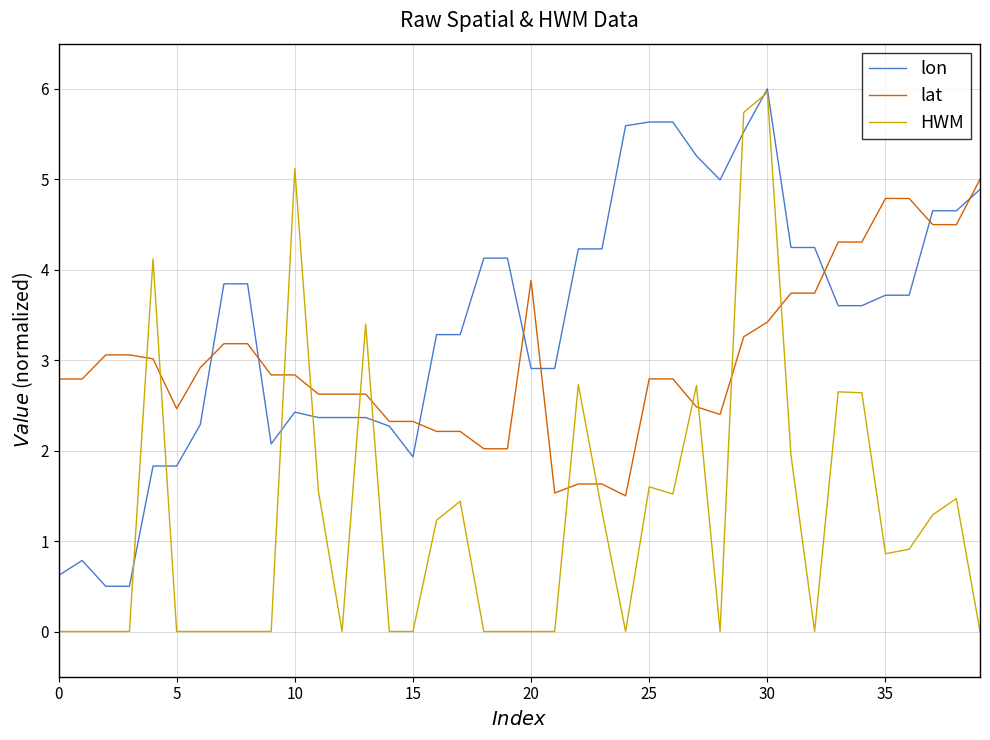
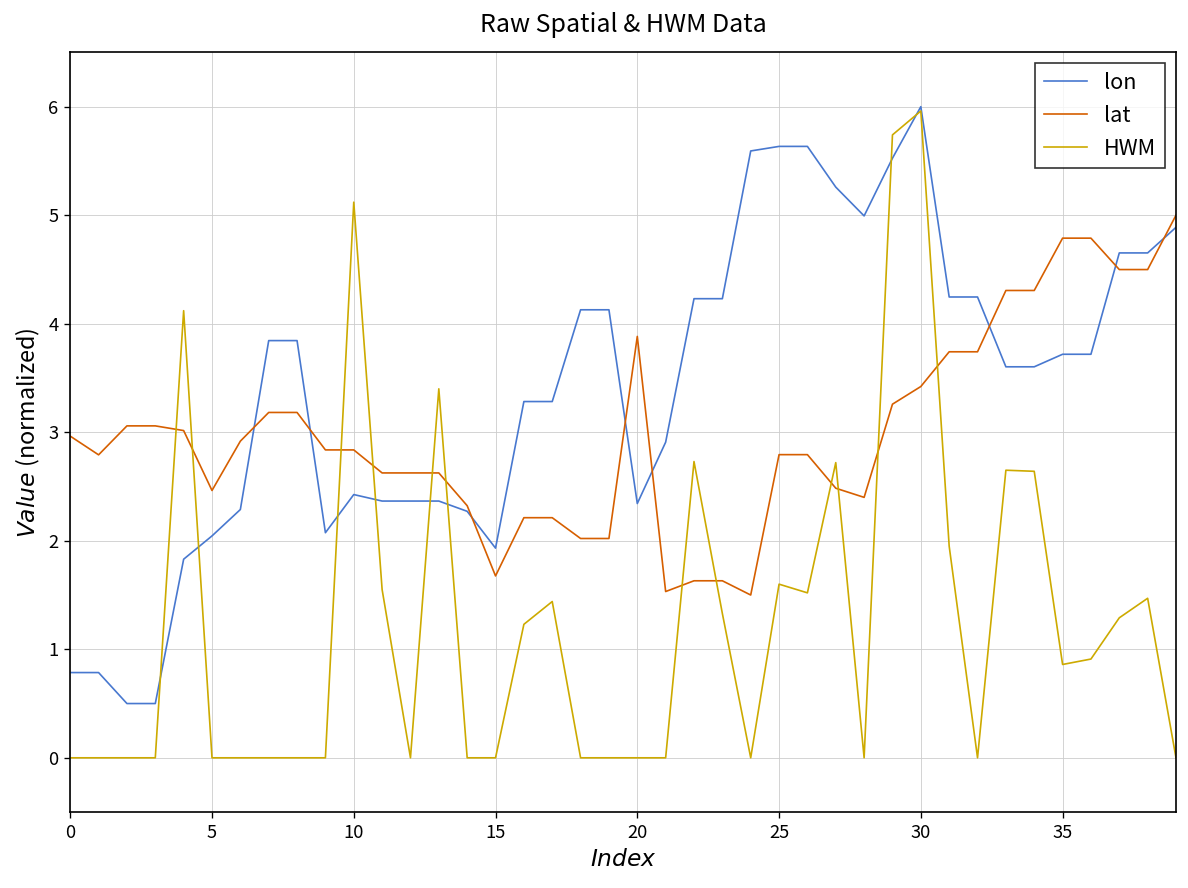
lon, 0: 0.6 -> 0.8
lat, 0: 2.8 -> 3.0
lon, 5: 1.8 -> 2.0
lat, 15: 2.3 -> 1.7
lon, 20: 2.9 -> 2.3
